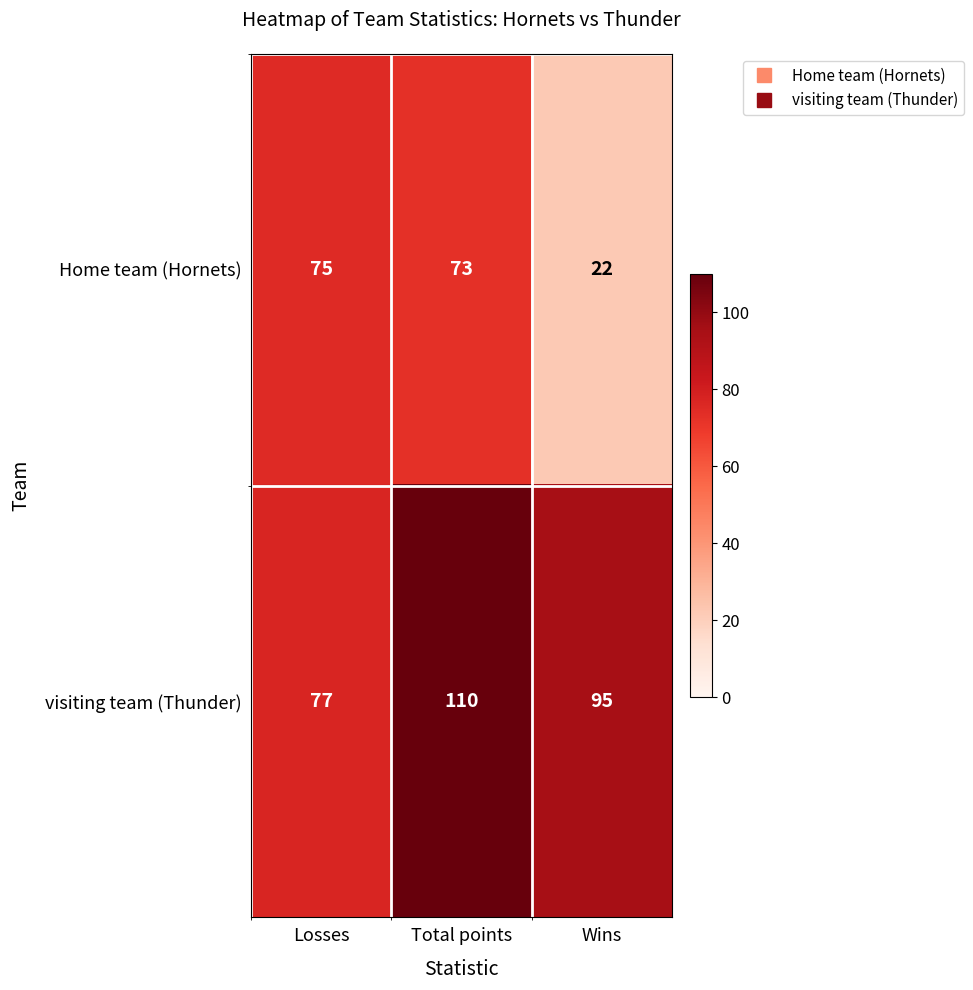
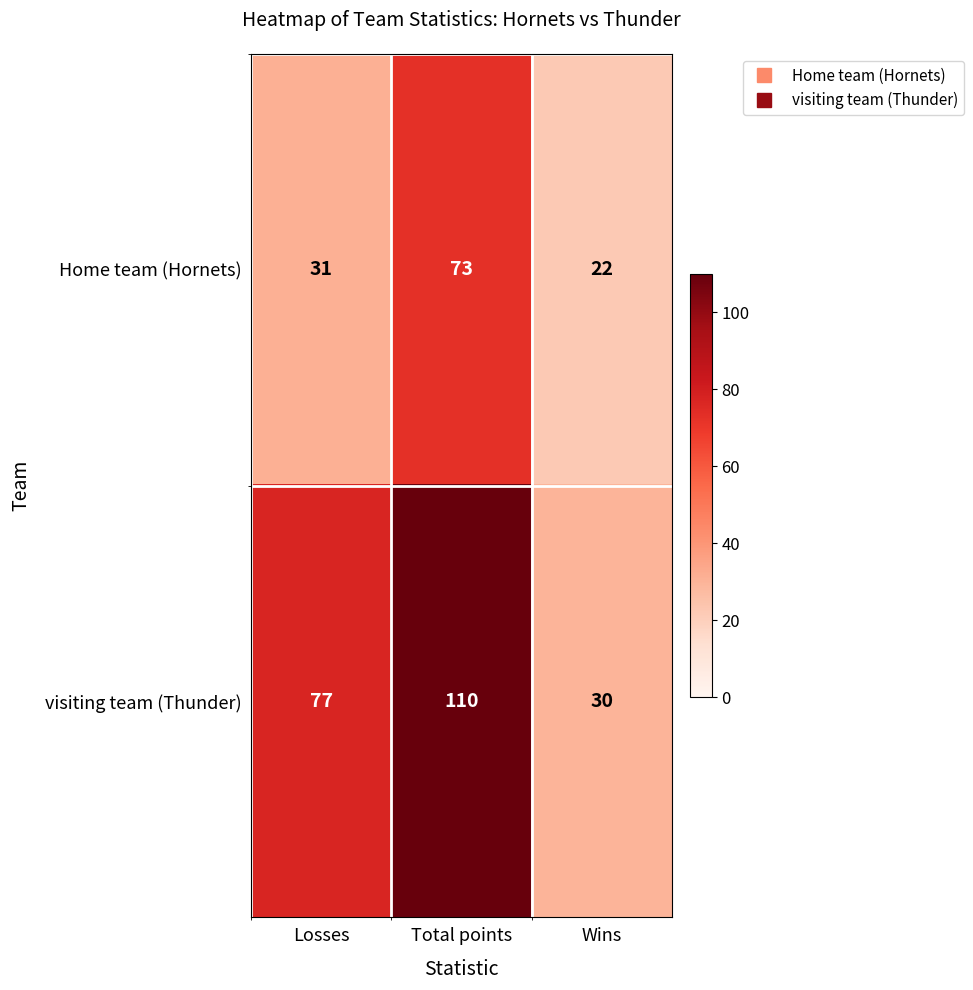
Home team (Hornets), Losses: 75 -> 31
visiting team (Thunder), Wins: 95 -> 30
